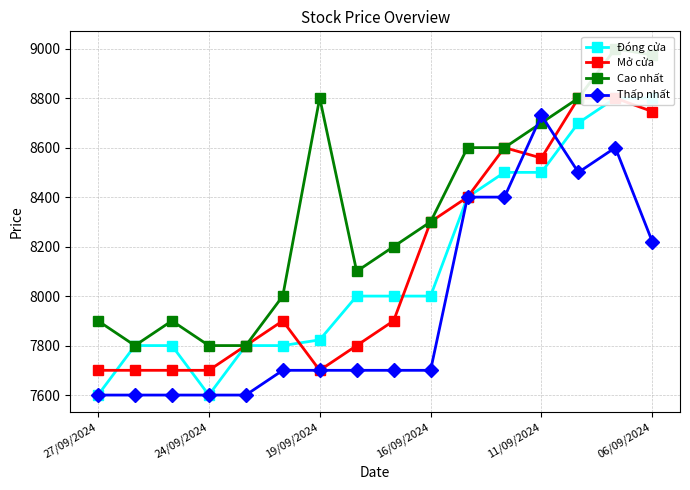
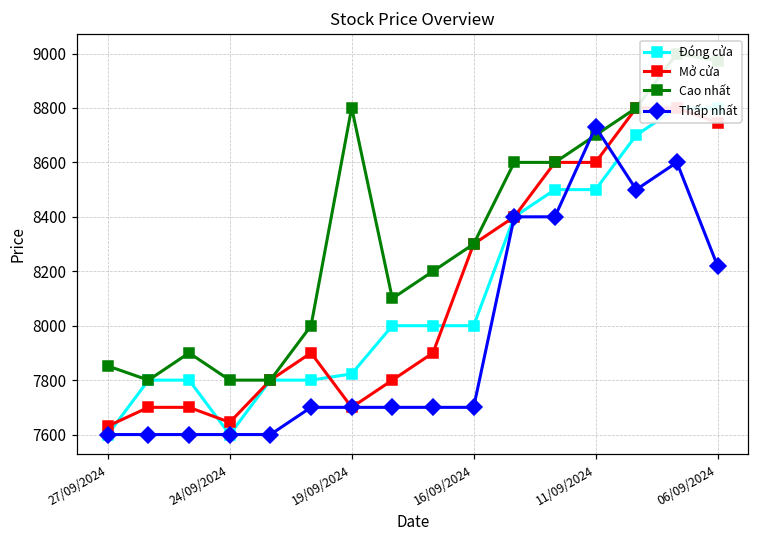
Mở cửa, 27/09/2024: 7700 -> 7630
Cao nhất, 27/09/2024: 7900 -> 7850
Mở cửa, 24/09/2024: 7700 -> 7650
Mở cửa, 11/09/2024: 8560 -> 8600
